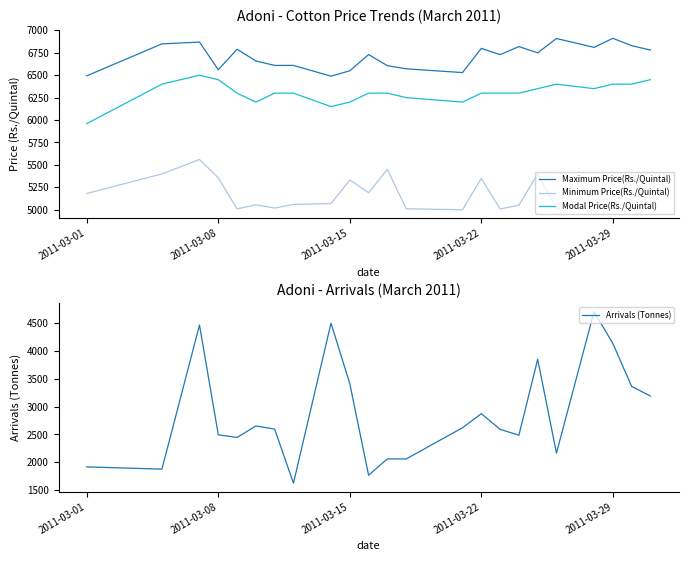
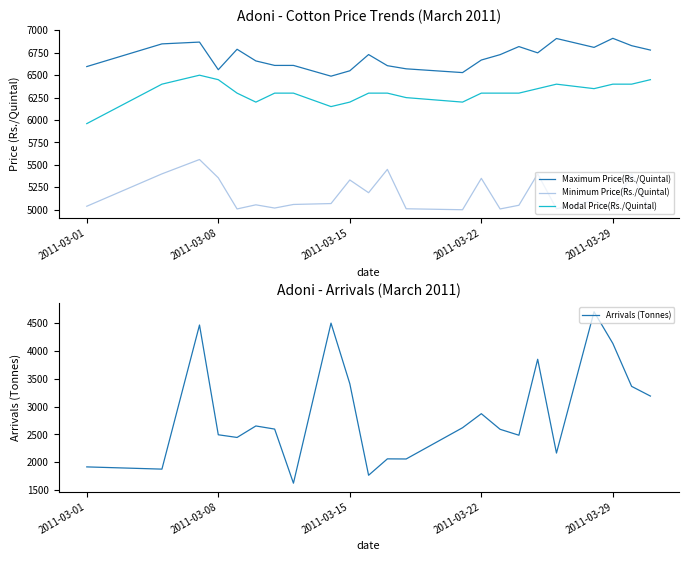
Adoni - Cotton Price Trends (March 2011), Maximum Price(Rs./Quintal), 2011-03-01: 6500 -> 6600
Adoni - Cotton Price Trends (March 2011), Minimum Price(Rs./Quintal), 2011-03-01: 5200 -> 5000
Adoni - Cotton Price Trends (March 2011), Maximum Price(Rs./Quintal), 2011-03-22: 6800 -> 6700
